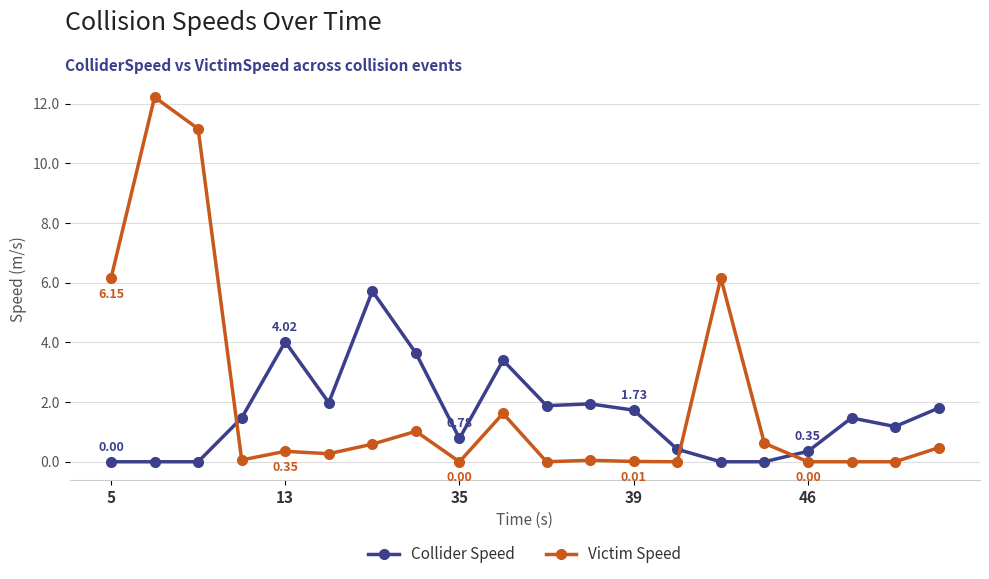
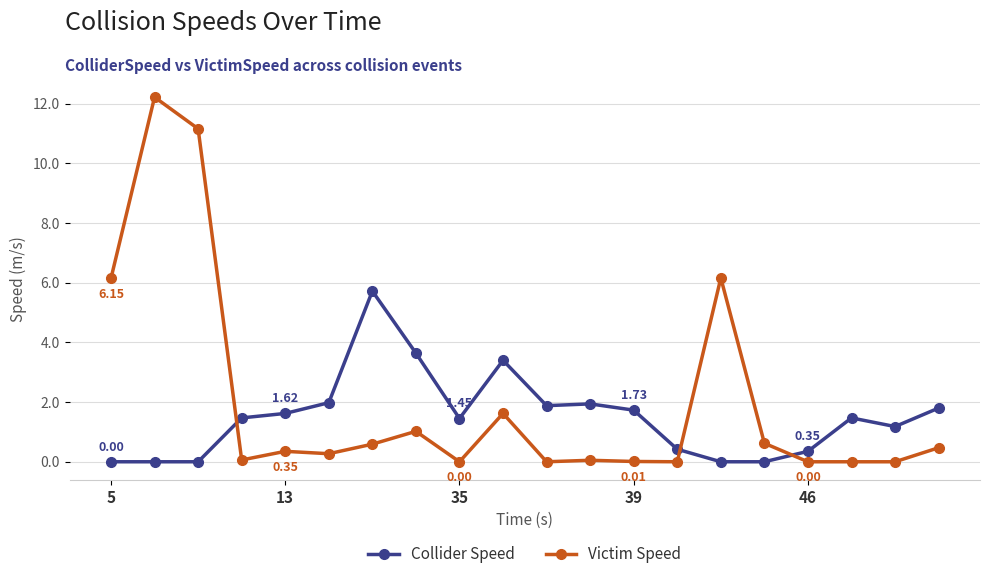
Collider Speed, 13: 4.02 -> 1.62
Collider Speed, 35: 0.78 -> 1.45
